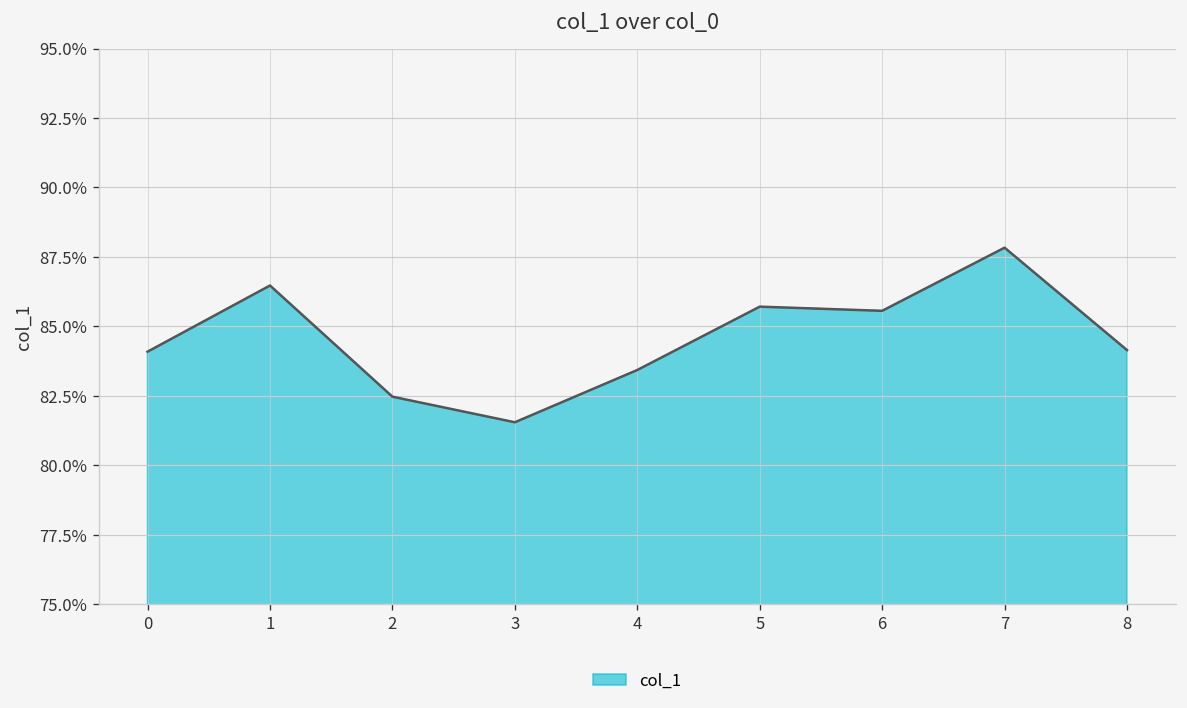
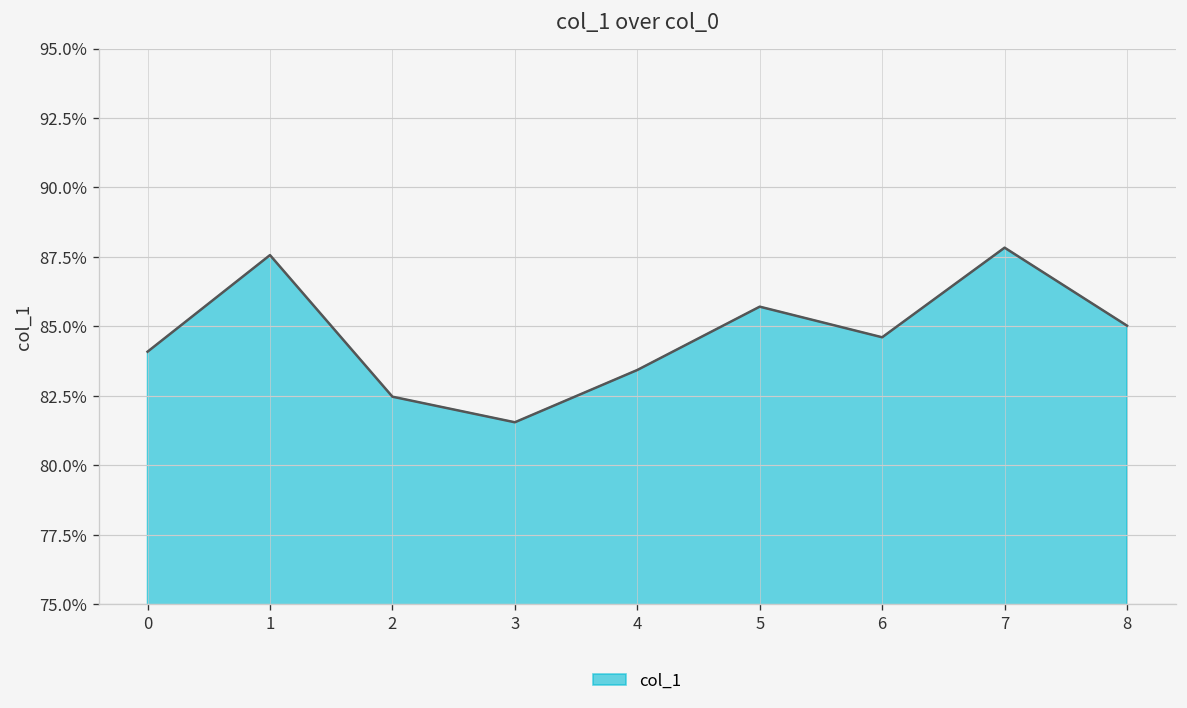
1: 86.5% -> 87.6%
6: 85.6% -> 84.6%
8: 84.1% -> 85.0%
